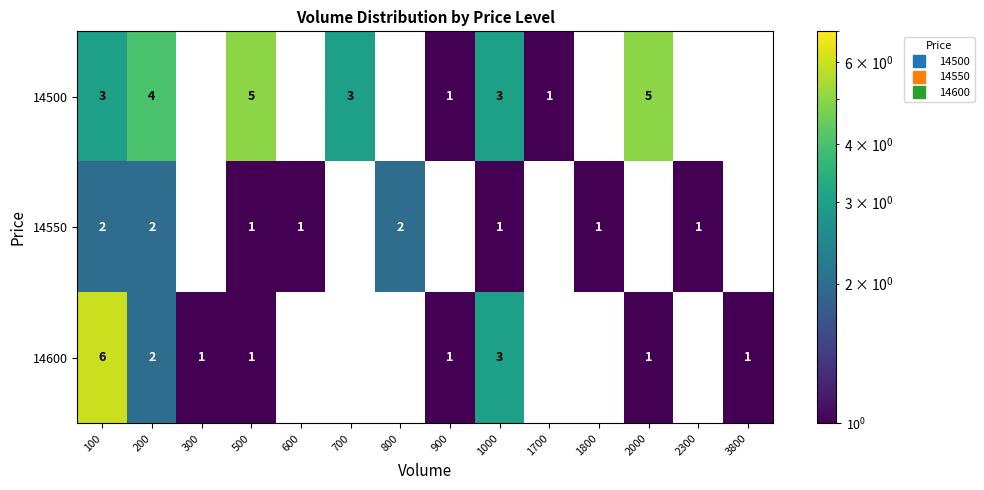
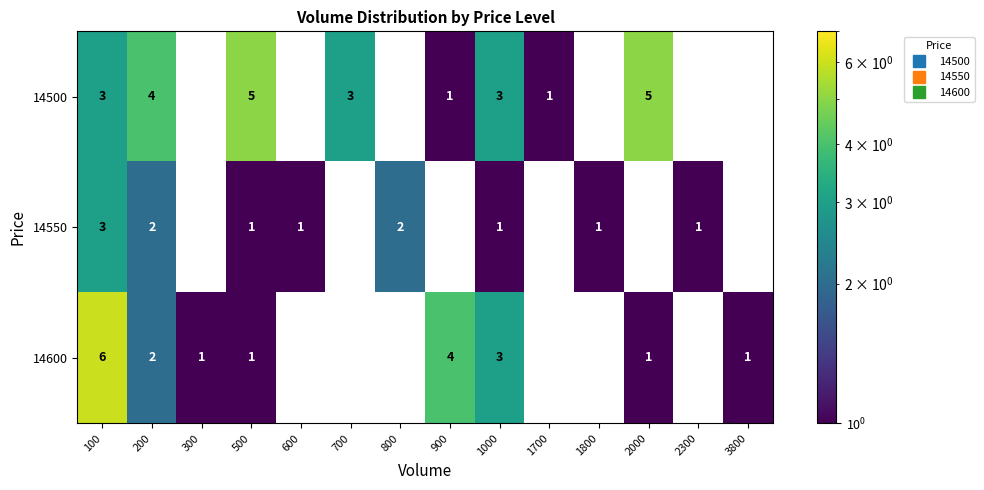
14550, 100: 2 -> 3
14600, 900: 1 -> 4
